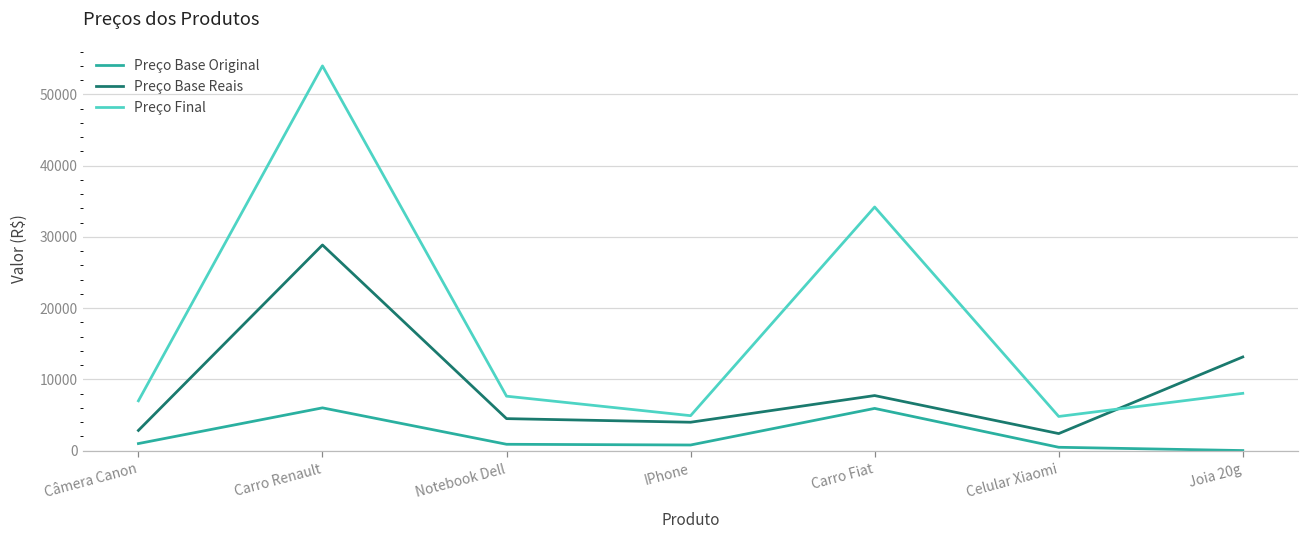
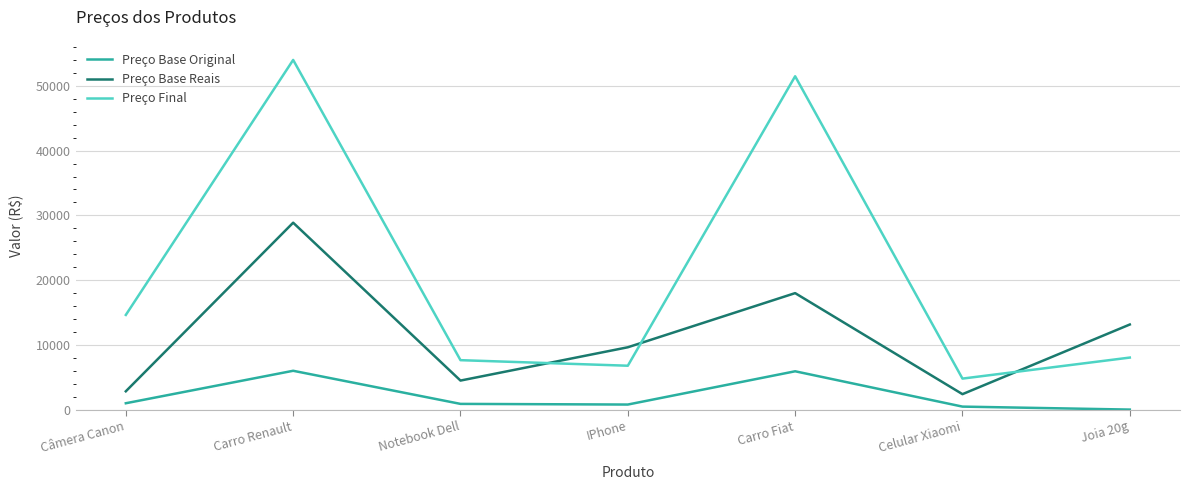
Preço Final, Câmera Canon: 7000 -> 15000
Preço Base Reais, IPhone: 4000 -> 10000
Preço Final, IPhone: 5000 -> 7000
Preço Base Reais, Carro Fiat: 8000 -> 18000
Preço Final, Carro Fiat: 34000 -> 51000
